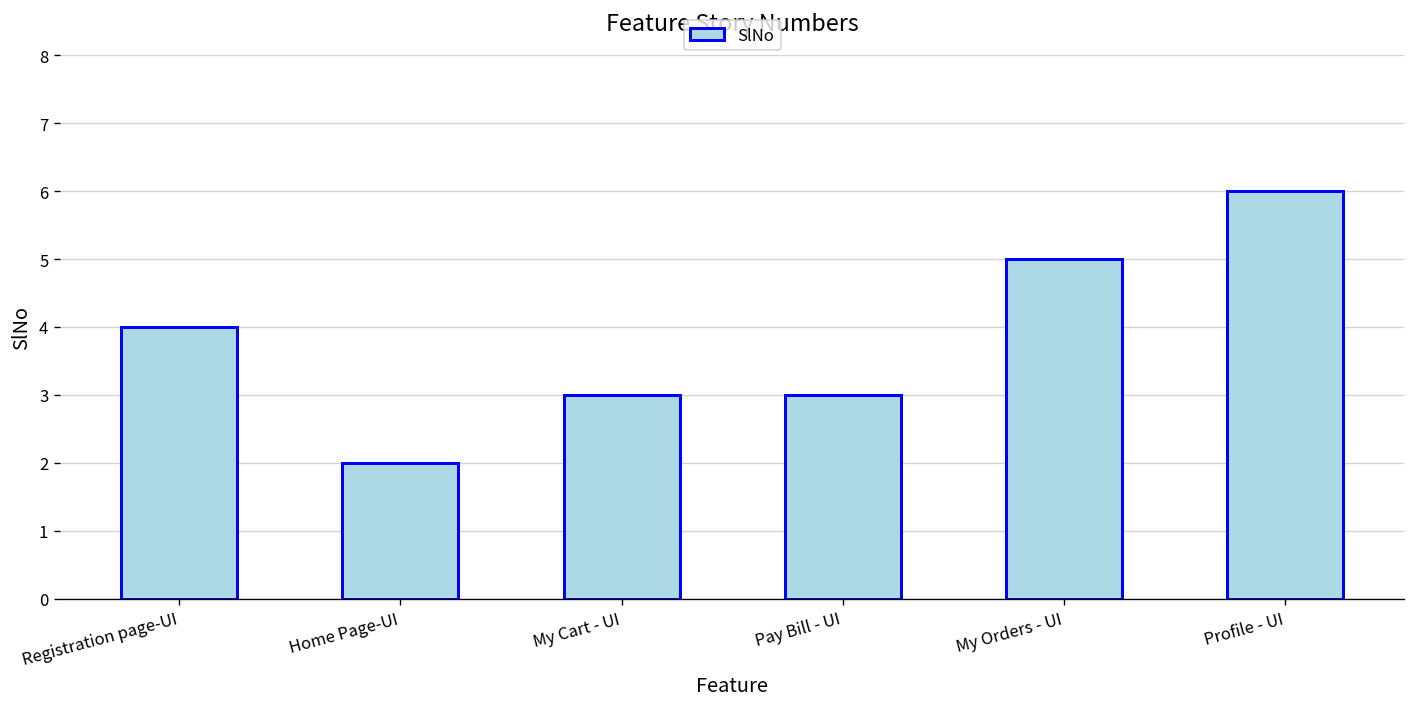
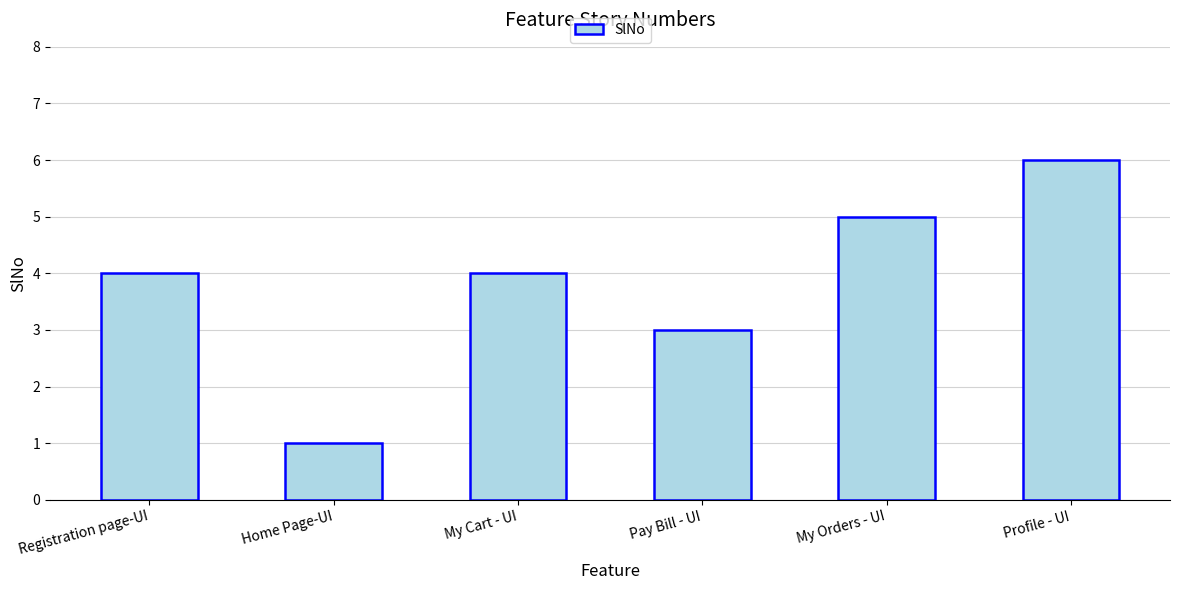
Home Page-UI: 2 -> 1
My Cart - UI: 3 -> 4
